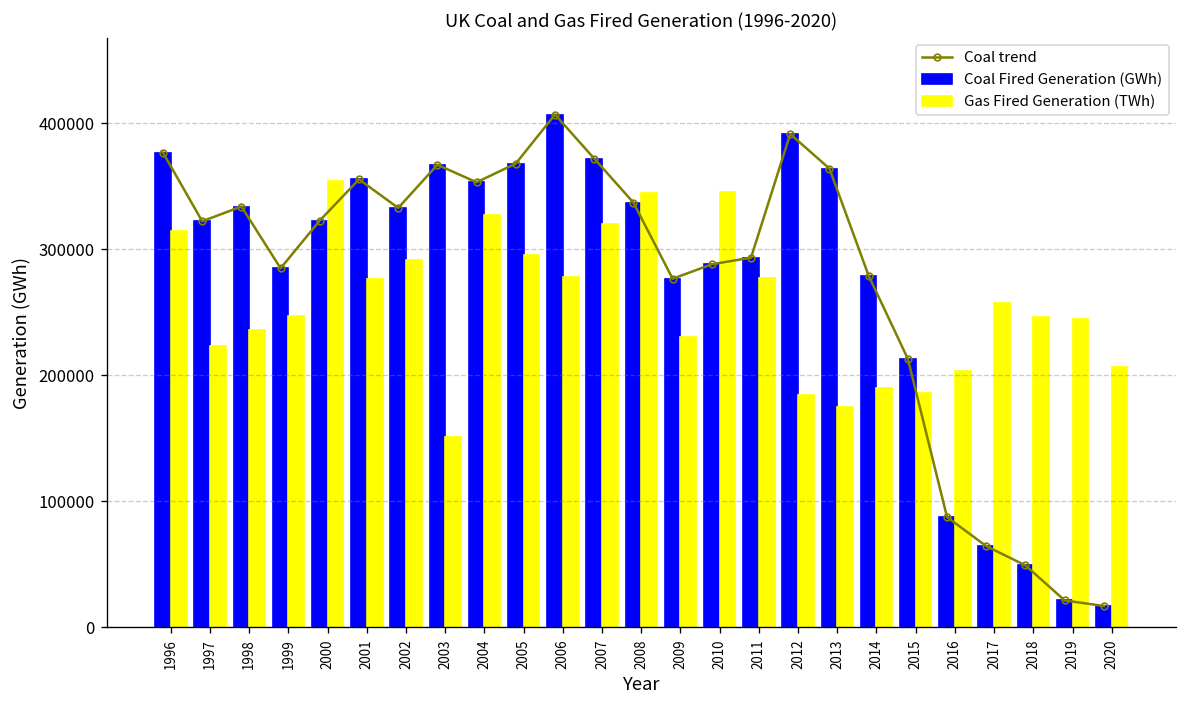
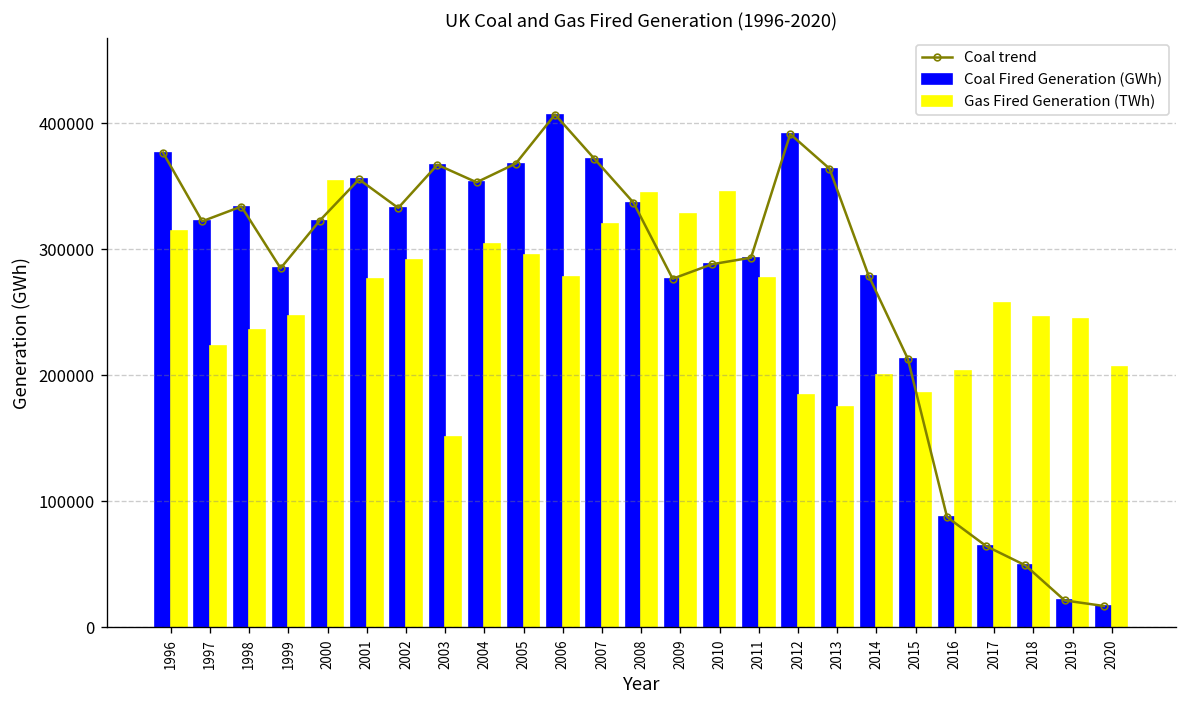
Gas Fired Generation (TWh), 2004: 327000 -> 304000
Gas Fired Generation (TWh), 2009: 231000 -> 328000
Gas Fired Generation (TWh), 2014: 190000 -> 200000
